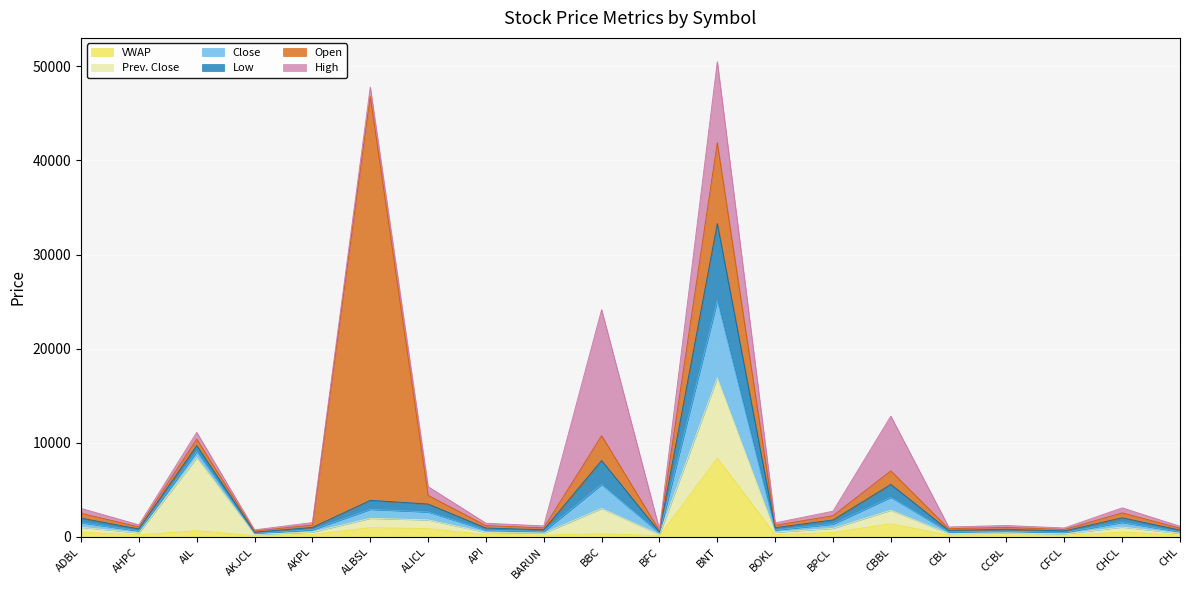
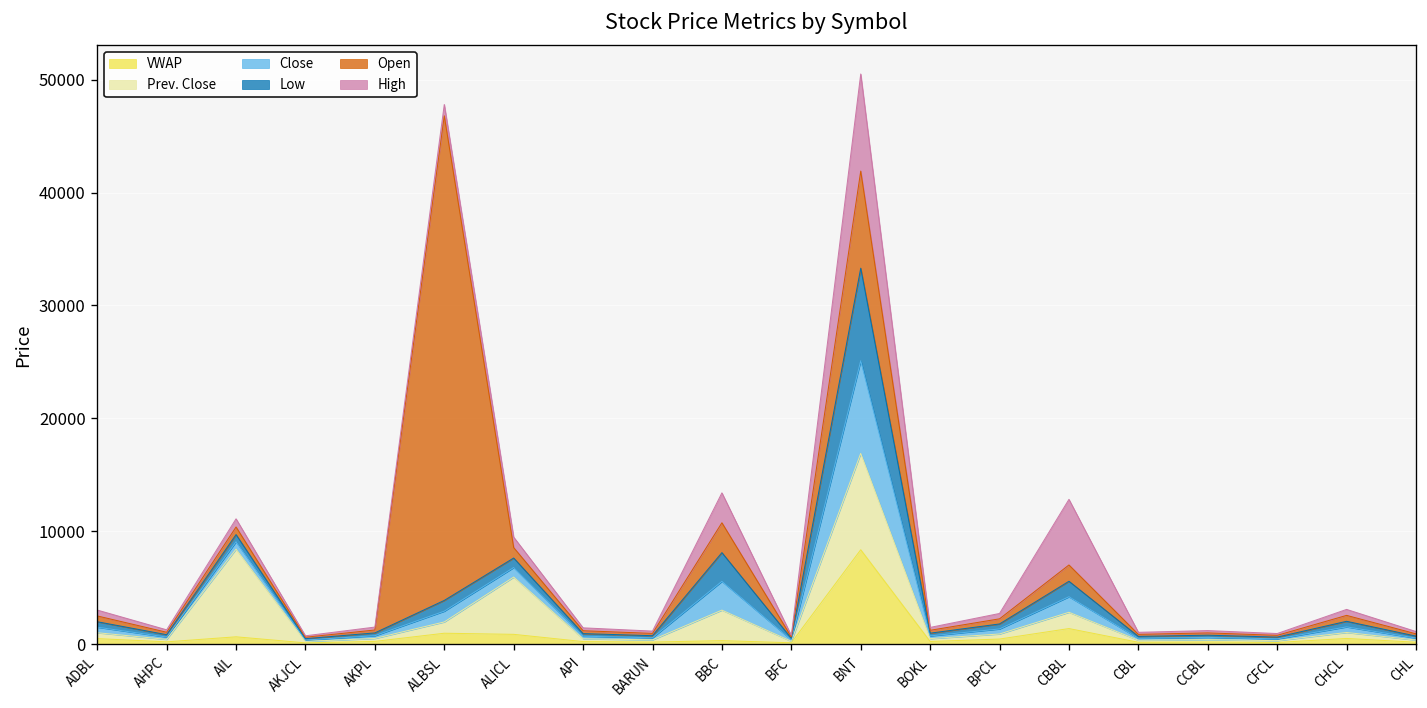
Prev. Close, ALICL: 1000 -> 5000
High, BBC: 13000 -> 3000
